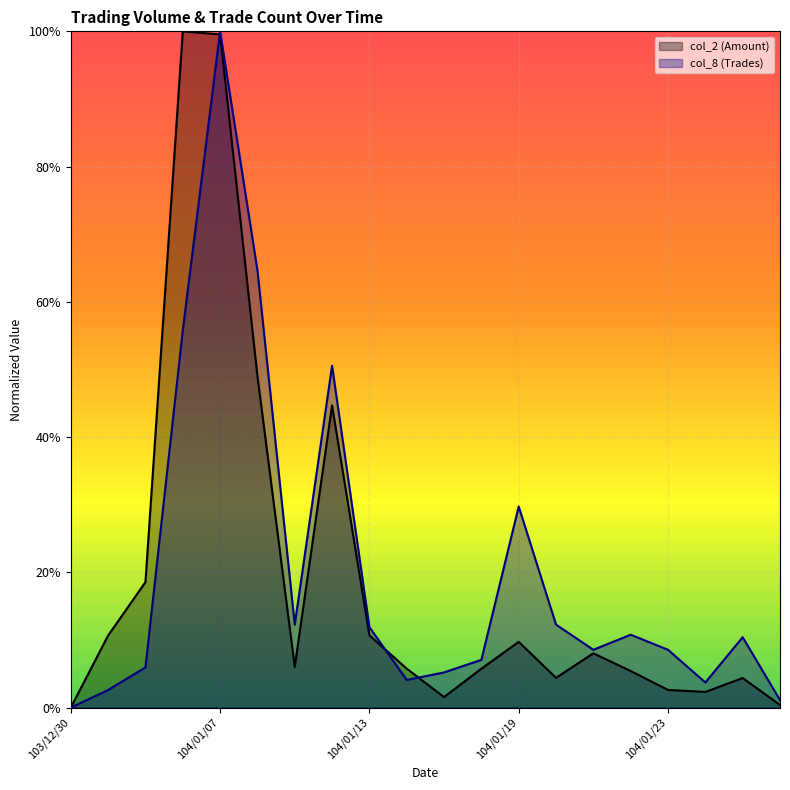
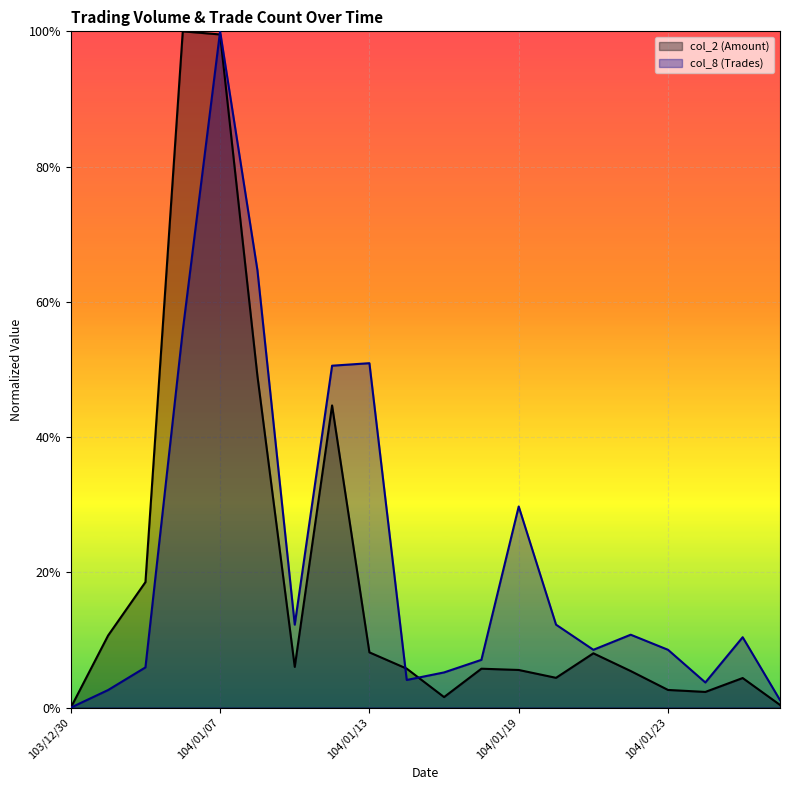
col_2 (Amount), 104/01/13: 11% -> 8%
col_8 (Trades), 104/01/13: 12% -> 51%
col_2 (Amount), 104/01/19: 10% -> 6%
